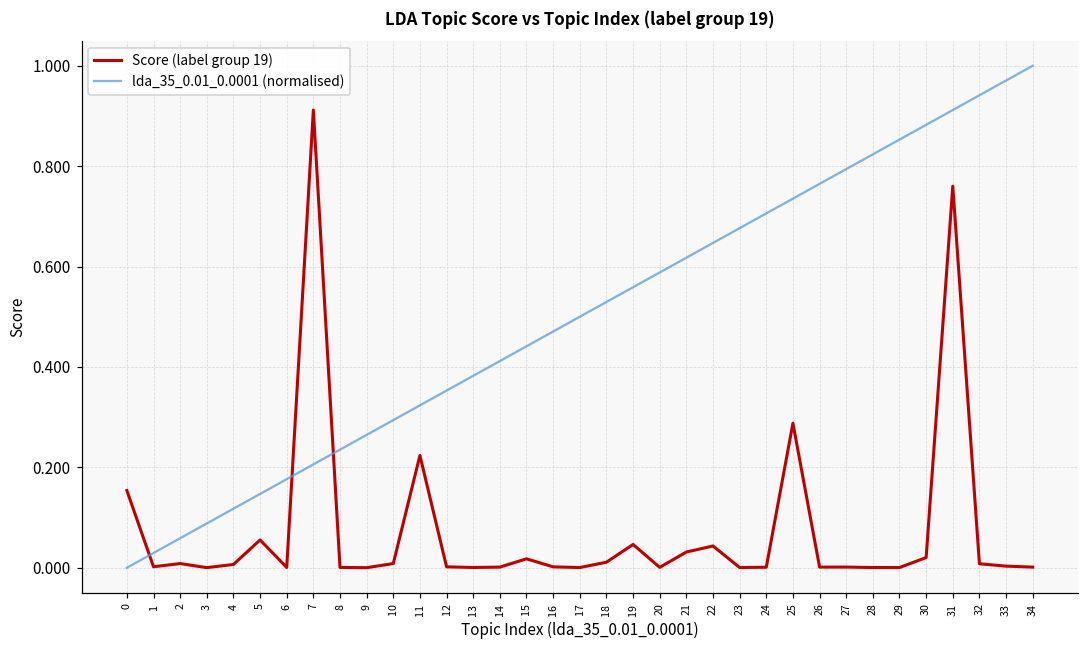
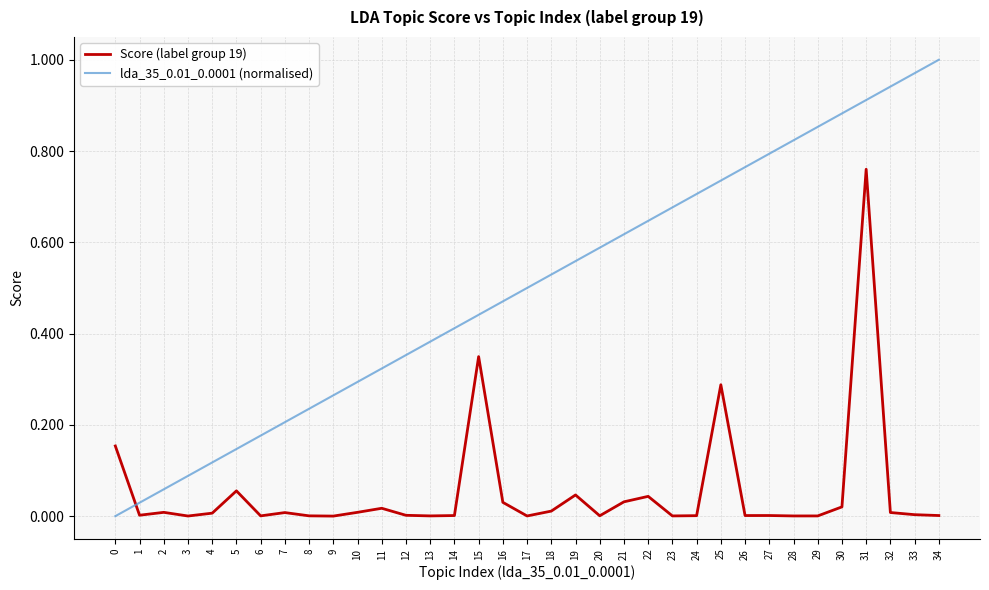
Score (label group 19), 7: 0.91 -> 0.01
Score (label group 19), 11: 0.22 -> 0.02
Score (label group 19), 15: 0.02 -> 0.35
Score (label group 19), 16: 0.00 -> 0.03
